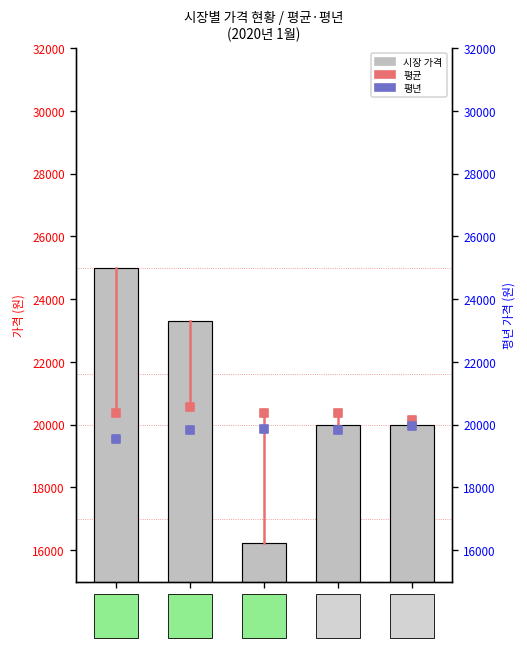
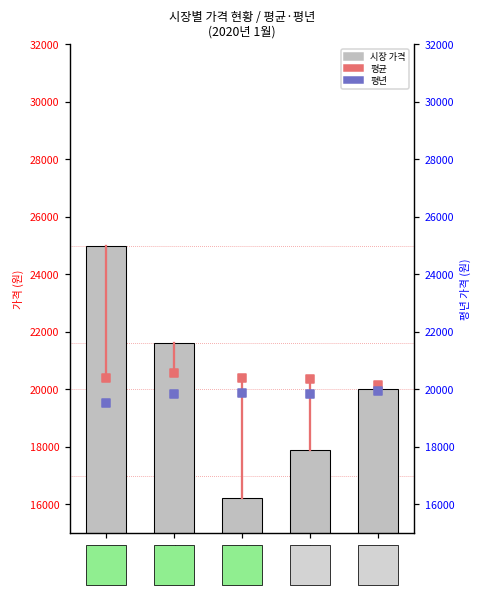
시장 가격, 복조리: 23300 -> 21600
시장 가격, 부전: 20000 -> 17900
